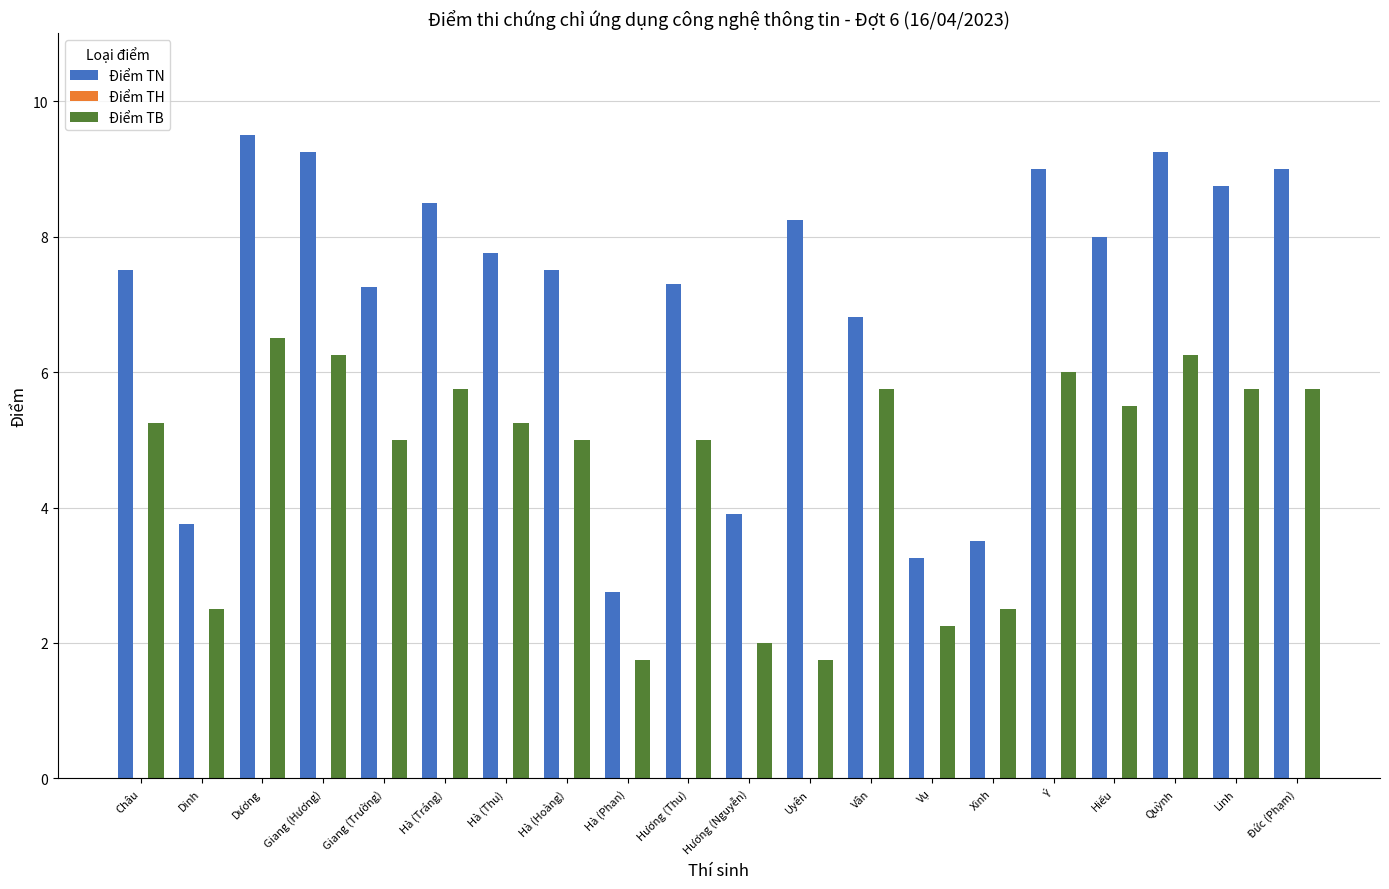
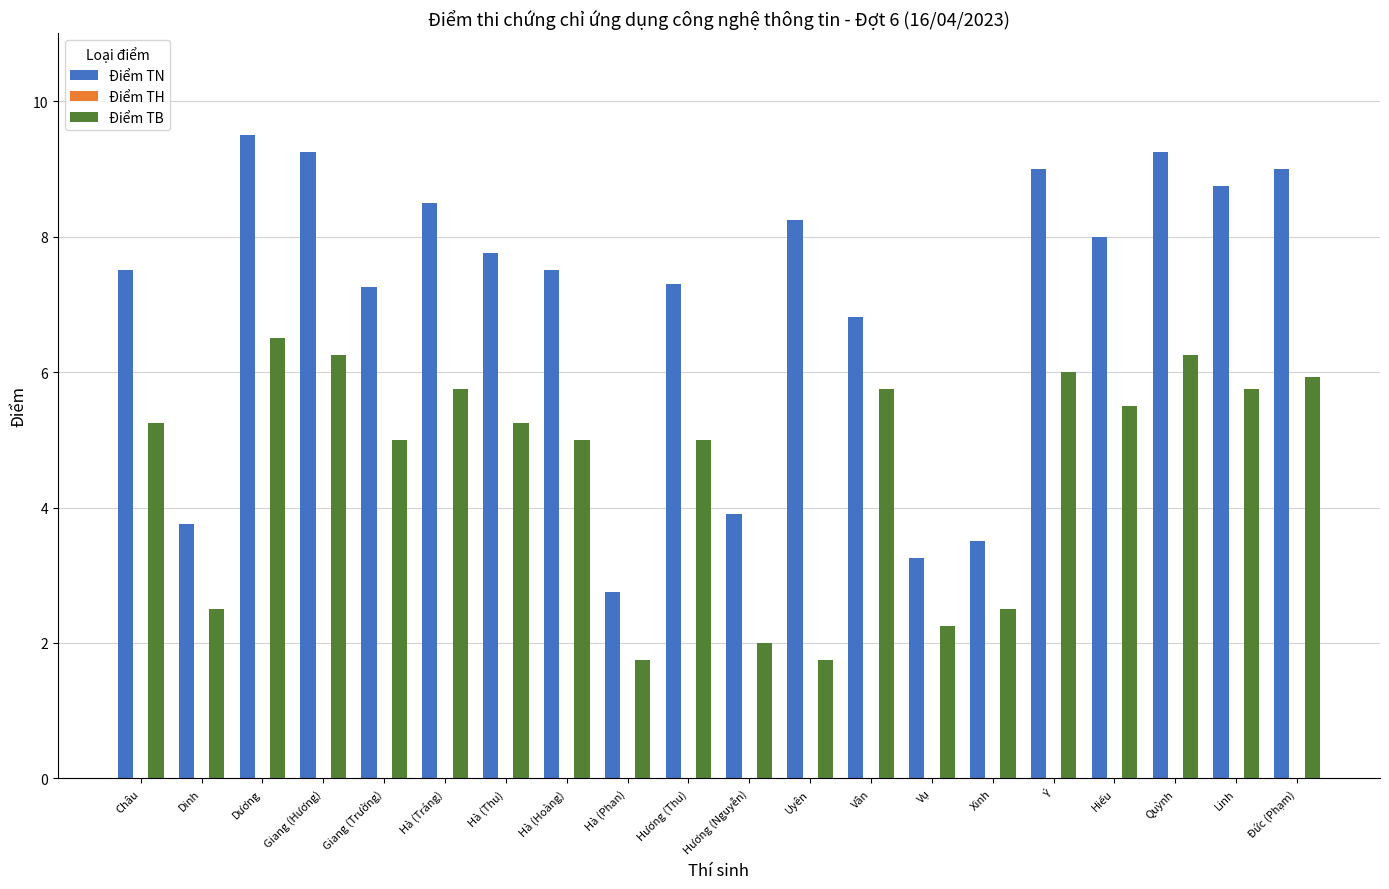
Điểm TB, Đức (Phạm): 5.8 -> 5.9
